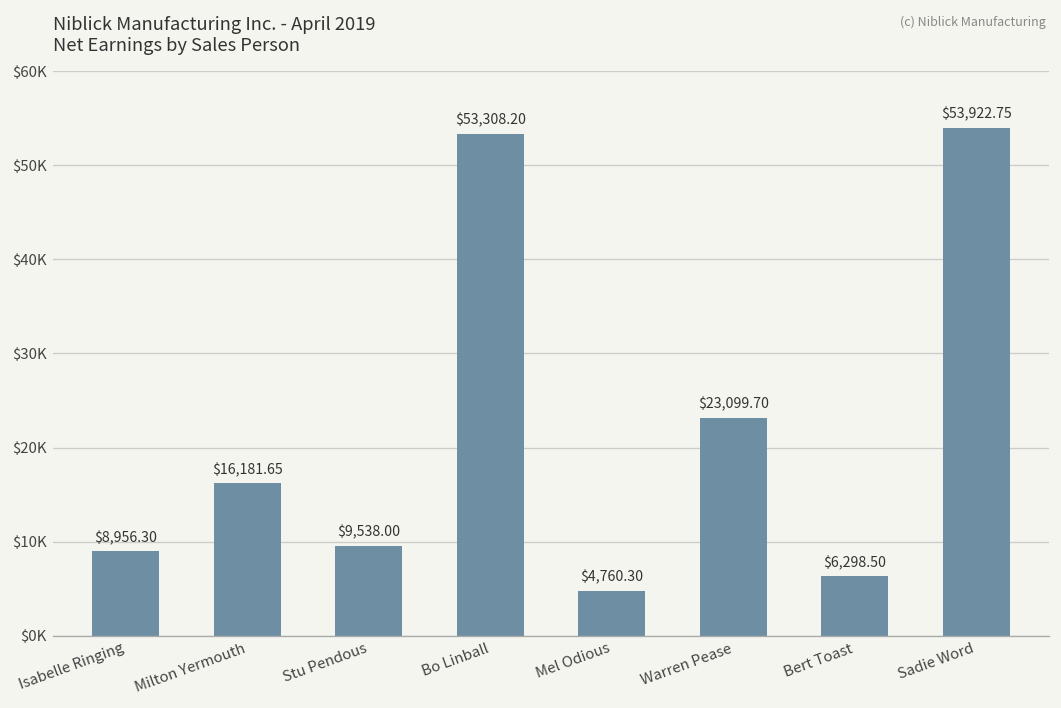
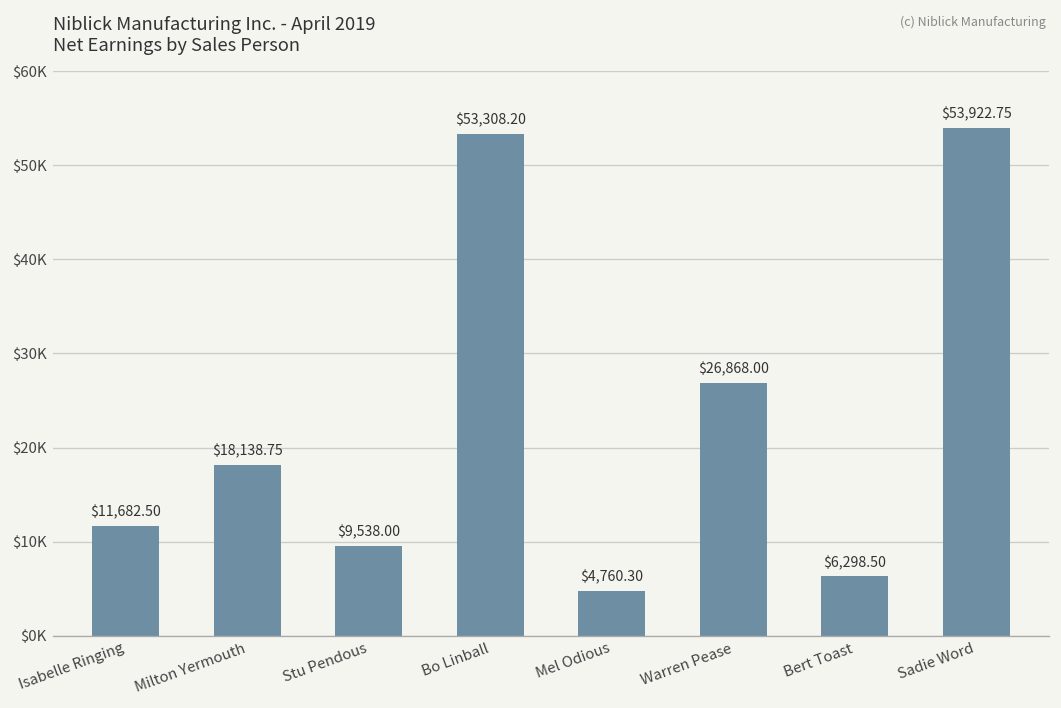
Isabelle Ringing: $8,956.30 -> $11,682.50
Milton Yermouth: $16,181.65 -> $18,138.75
Warren Pease: $23,099.70 -> $26,868.00
